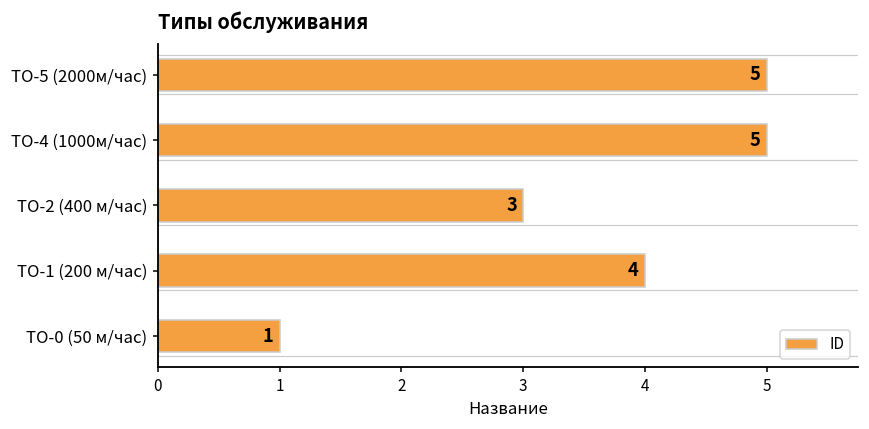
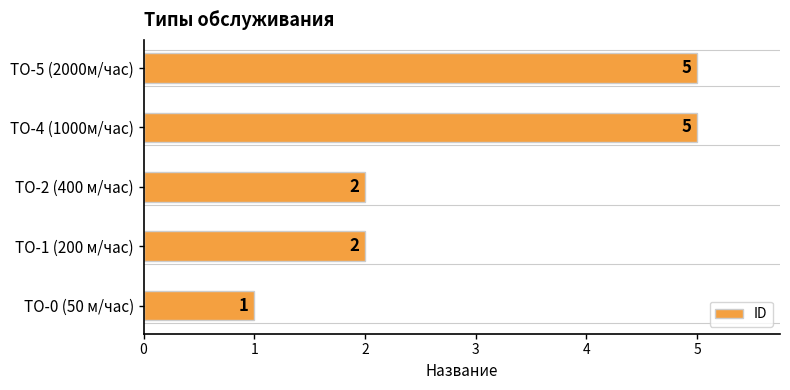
ТО-2 (400 м/час): 3 -> 2
ТО-1 (200 м/час): 4 -> 2
